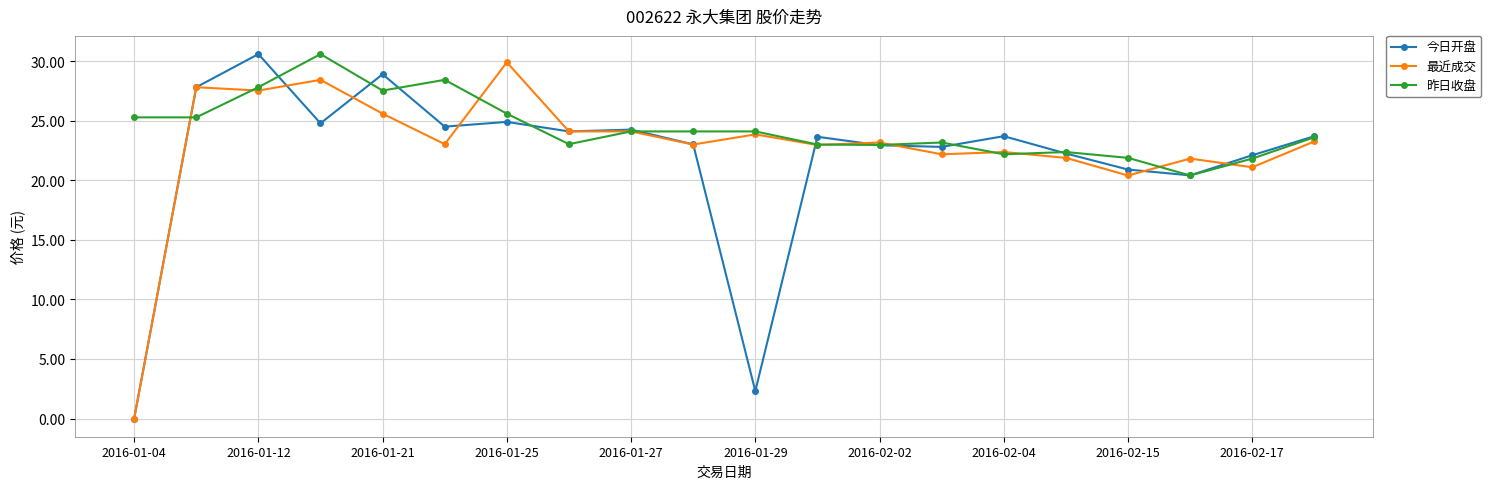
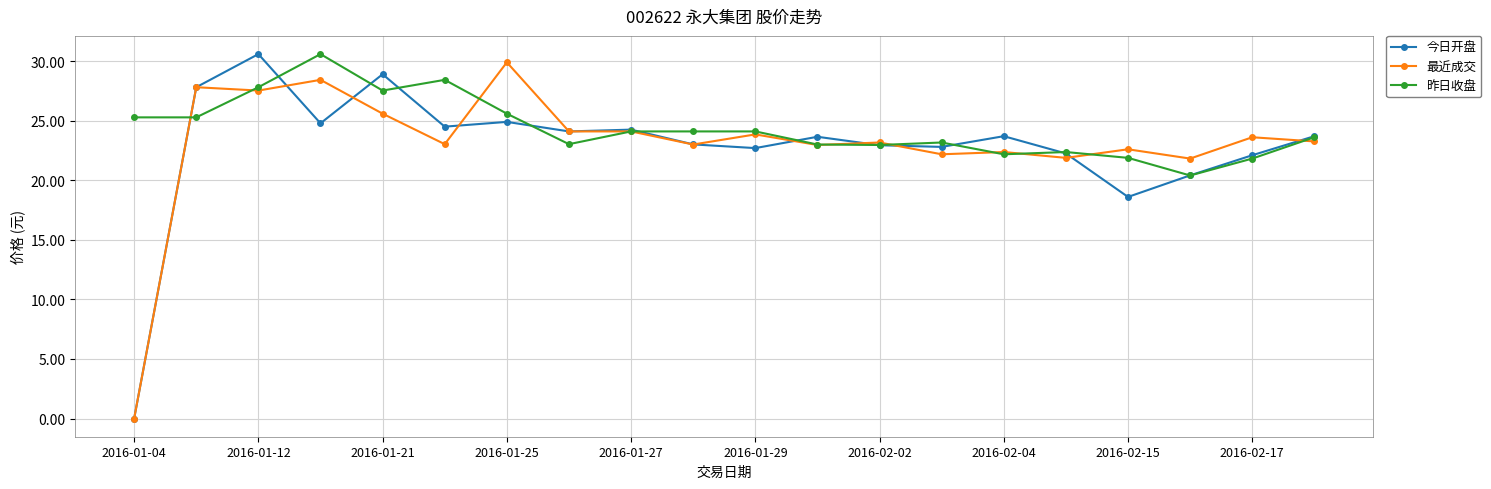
今日开盘, 2016-01-29: 2.3 -> 22.7
今日开盘, 2016-02-15: 20.9 -> 18.6
最近成交, 2016-02-15: 20.4 -> 22.6
最近成交, 2016-02-17: 21.1 -> 23.6
